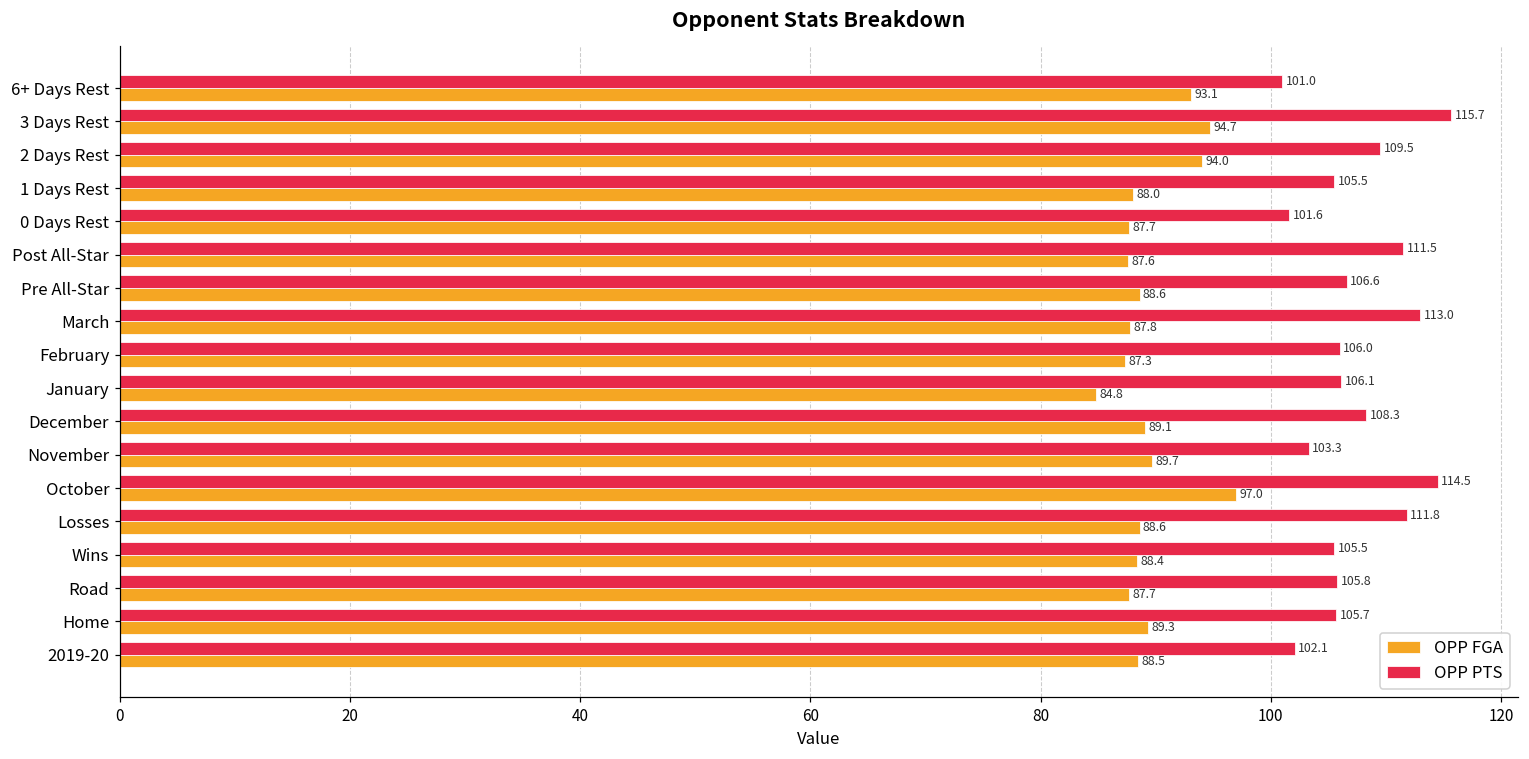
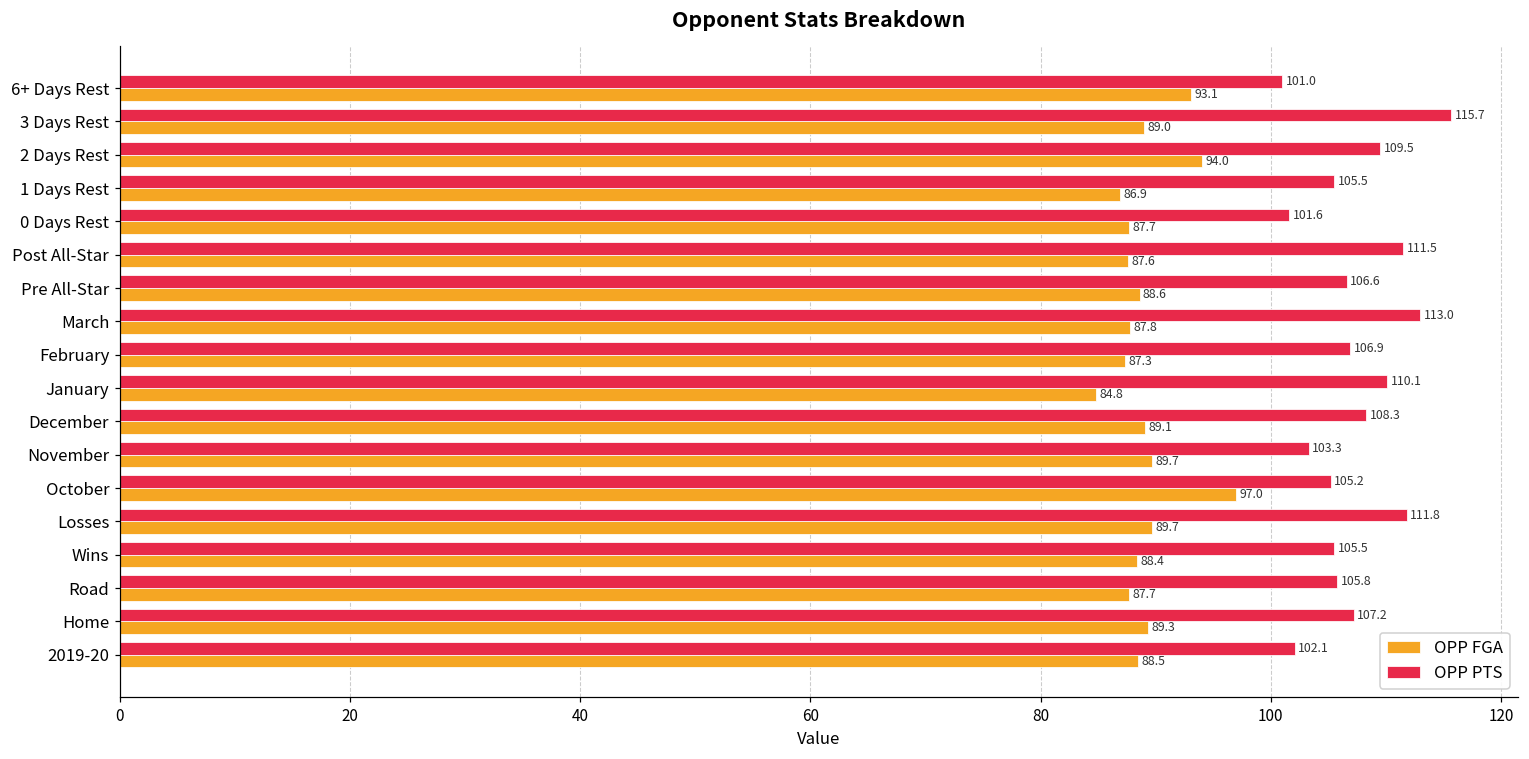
OPP FGA, 3 Days Rest: 94.7 -> 89.0
OPP FGA, 1 Days Rest: 88.0 -> 86.9
OPP PTS, February: 106.0 -> 106.9
OPP PTS, January: 106.1 -> 110.1
OPP PTS, October: 114.5 -> 105.2
OPP FGA, Losses: 88.6 -> 89.7
OPP PTS, Home: 105.7 -> 107.2
